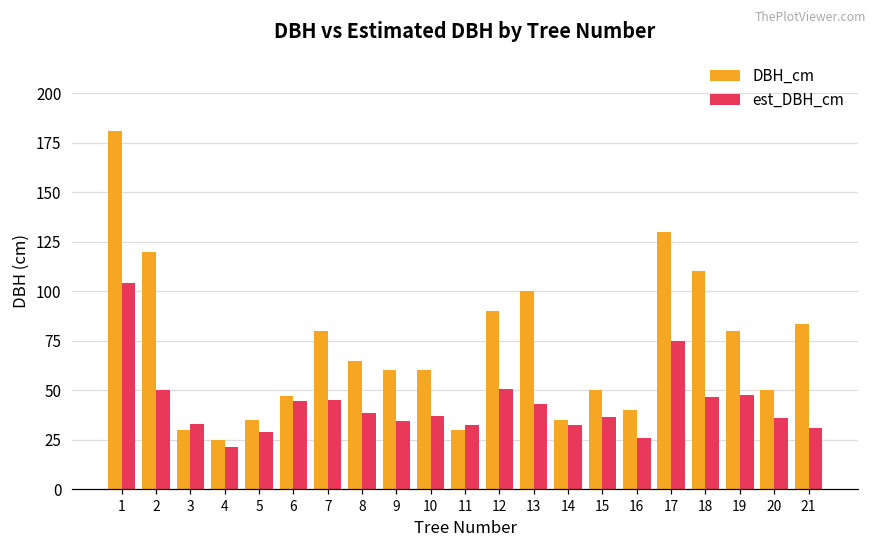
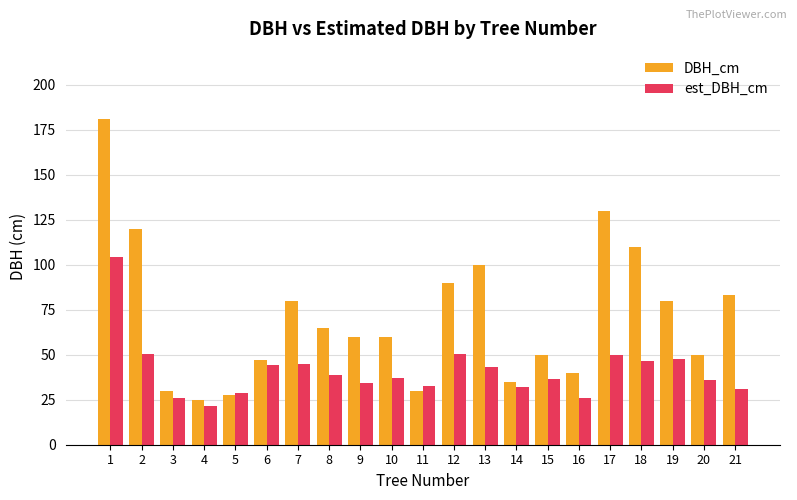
est_DBH_cm, 3: 33 -> 26
DBH_cm, 5: 35 -> 28
est_DBH_cm, 17: 75 -> 50
